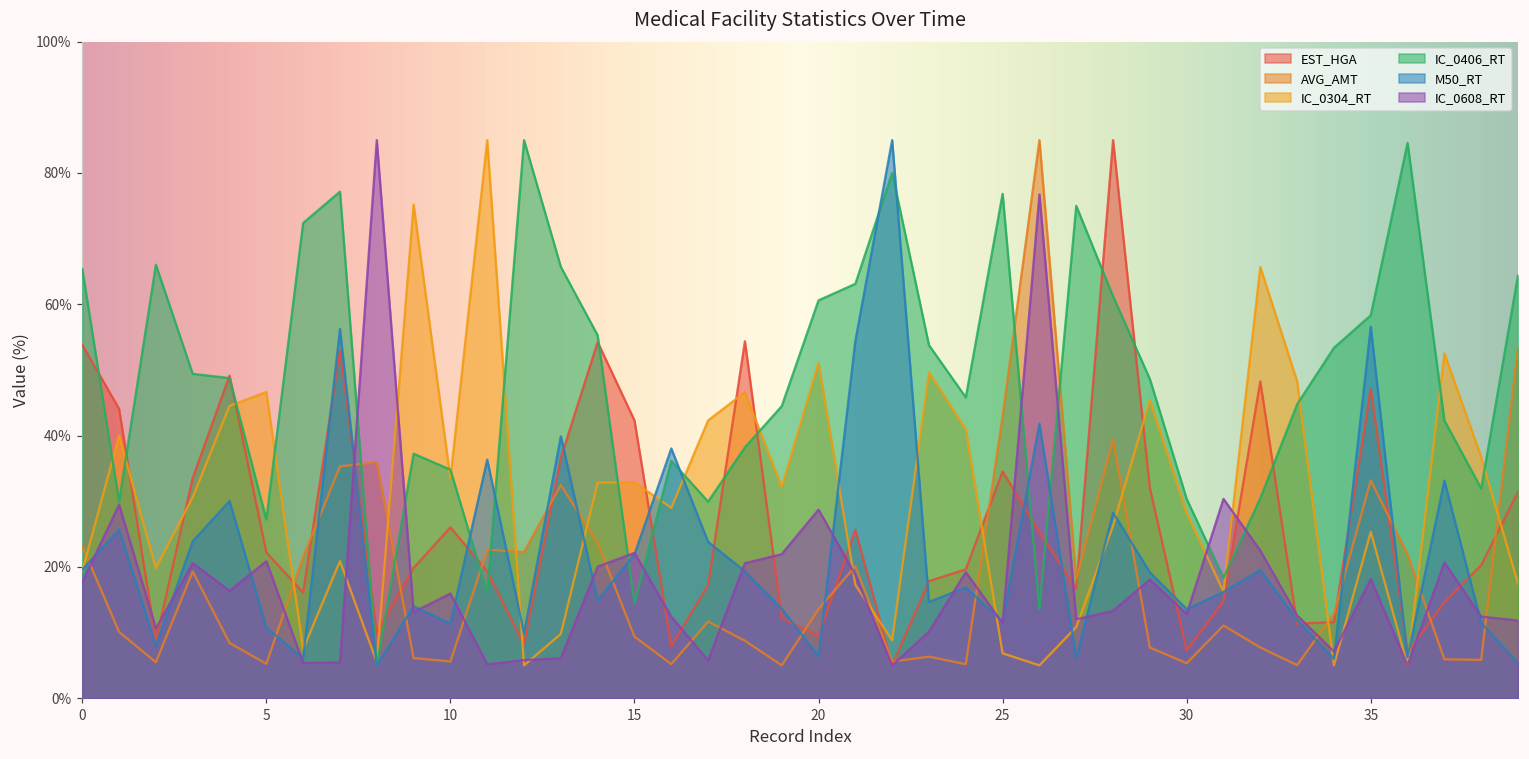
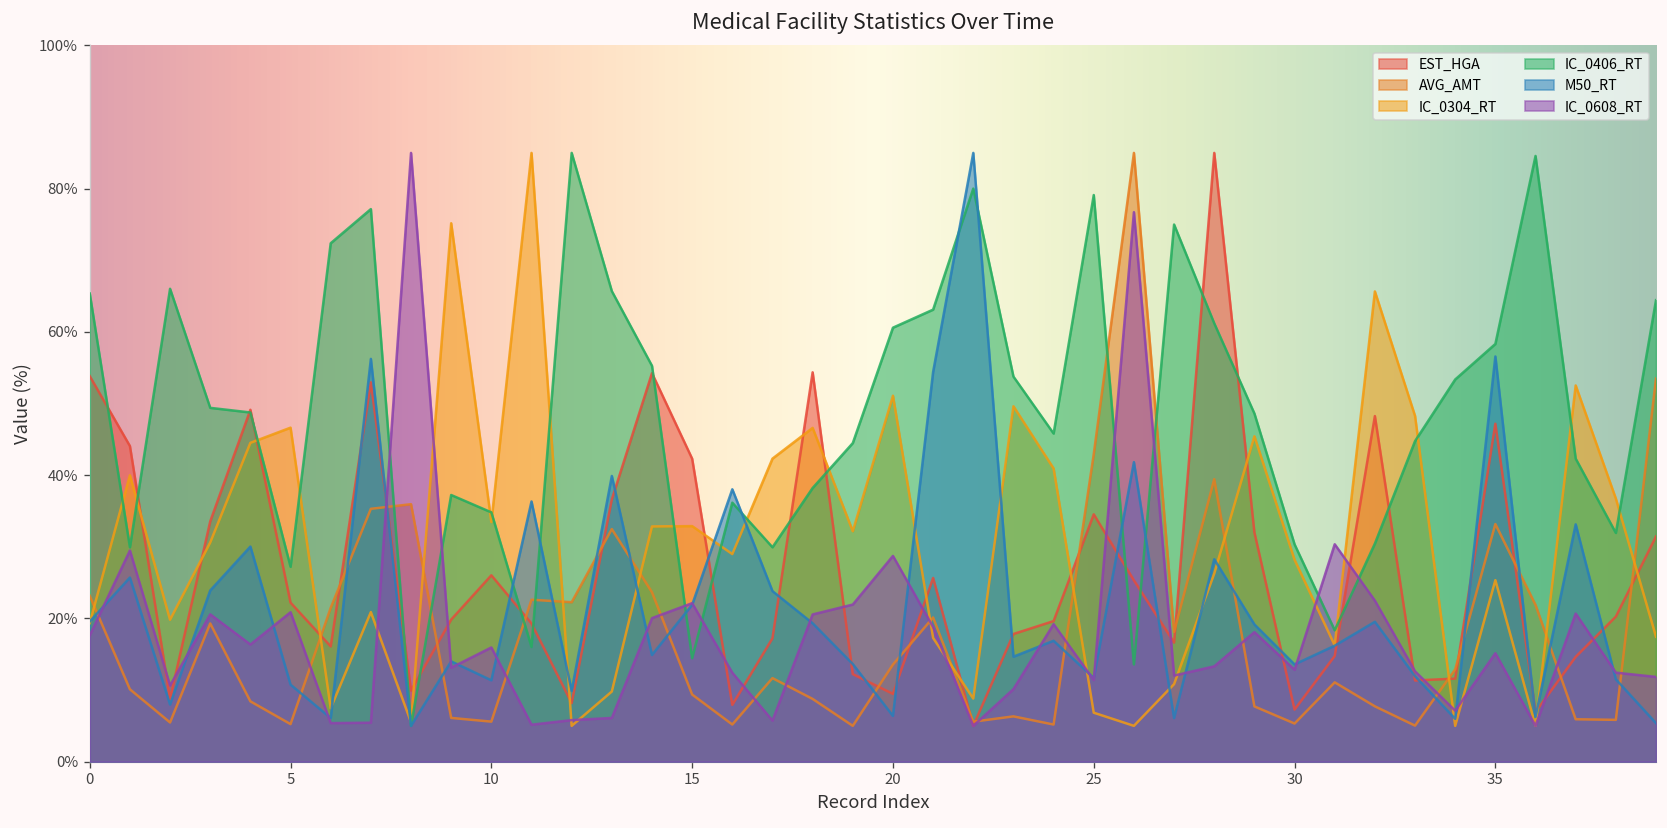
IC_0406_RT, 25: 77% -> 79%
IC_0608_RT, 35: 18% -> 15%
